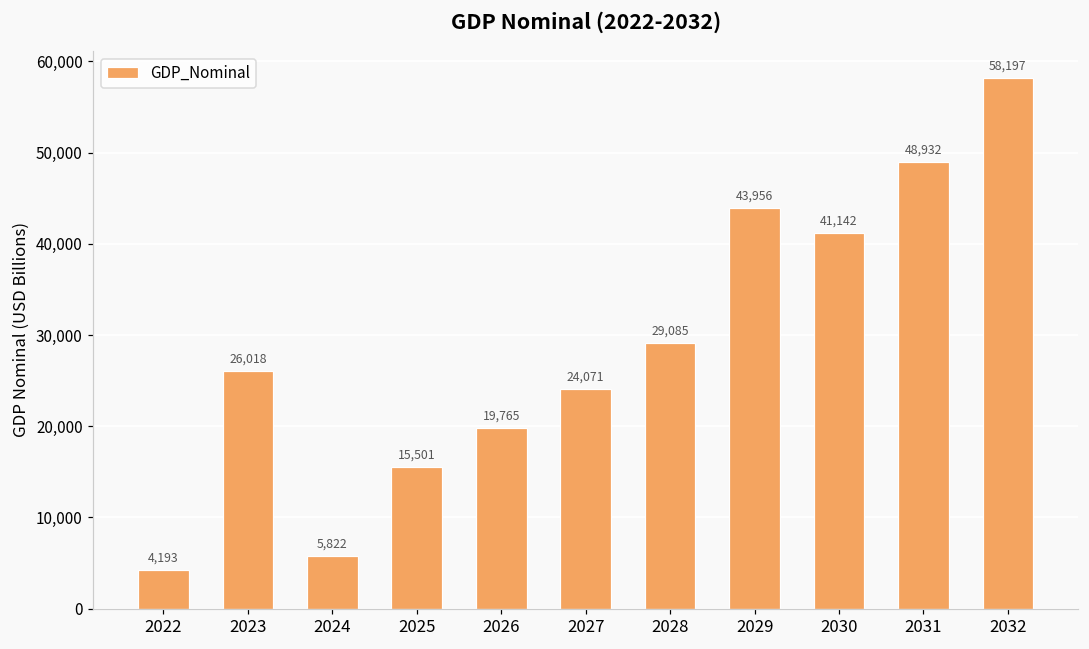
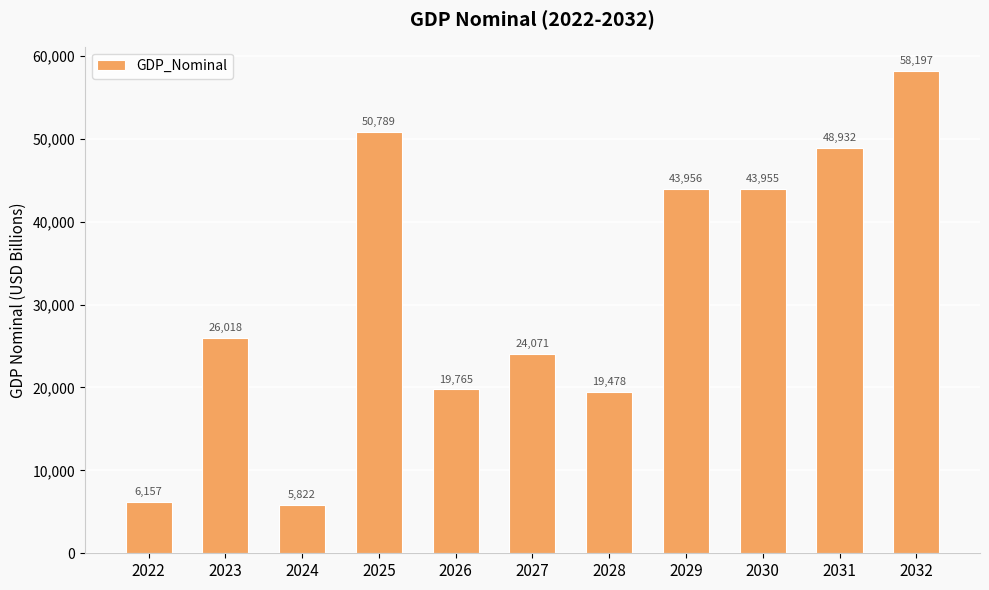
2022: 4,193 -> 6,157
2025: 15,501 -> 50,789
2028: 29,085 -> 19,478
2030: 41,142 -> 43,955
